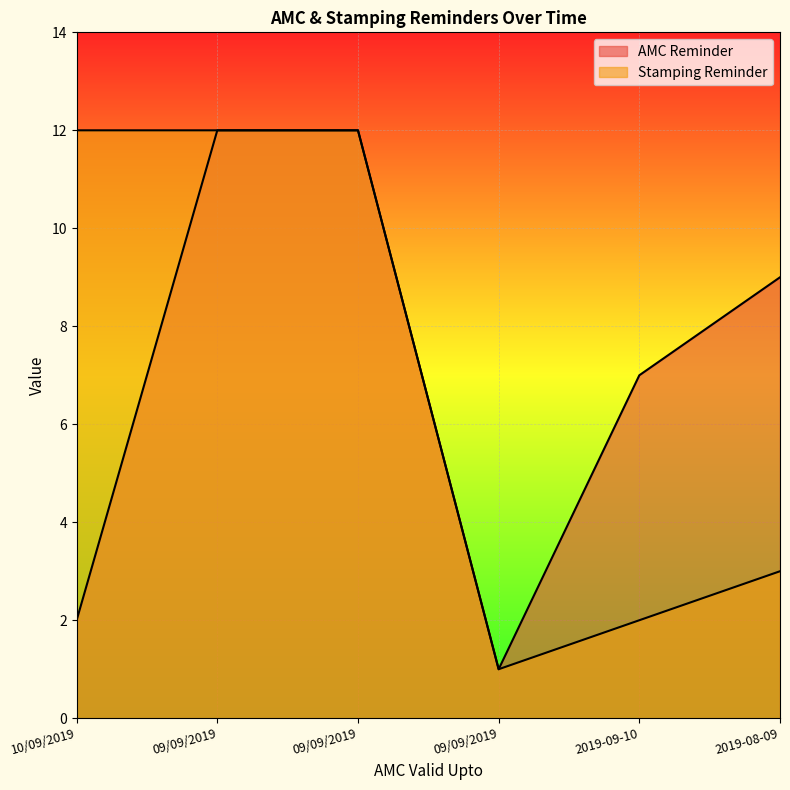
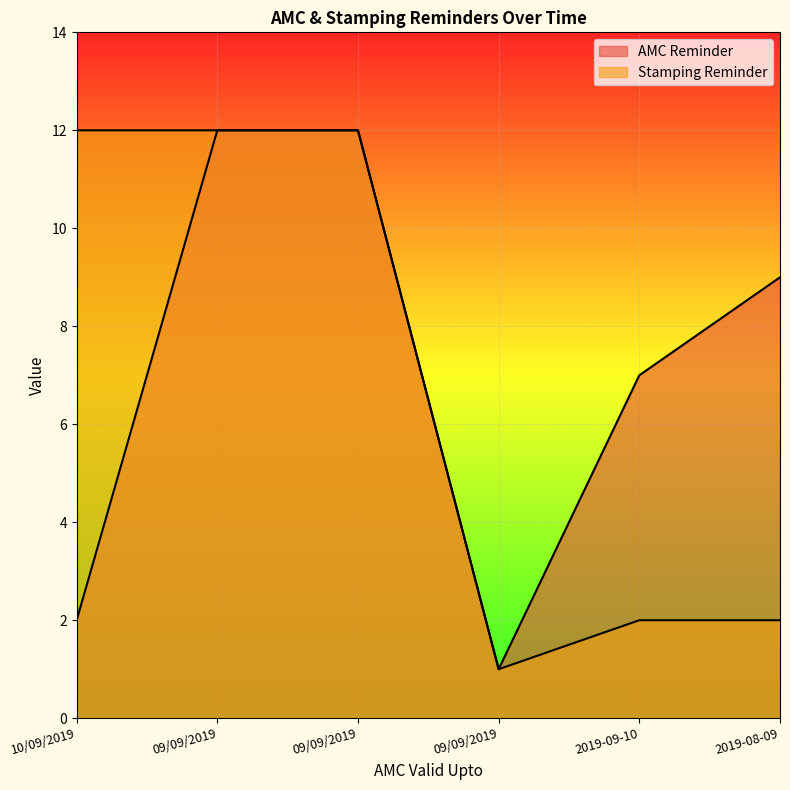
Stamping Reminder, 2019-08-09: 3 -> 2
